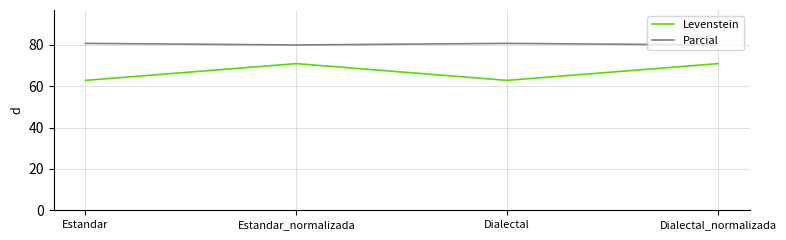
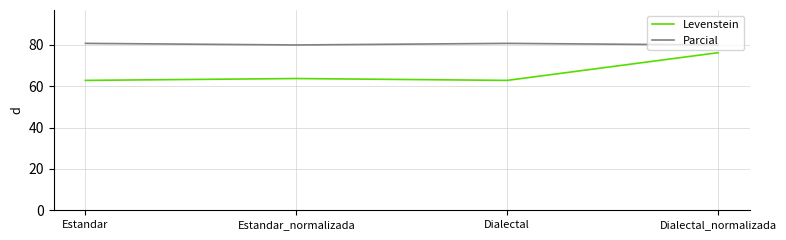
Levenstein, Estandar_normalizada: 71 -> 64
Levenstein, Dialectal_normalizada: 71 -> 76
